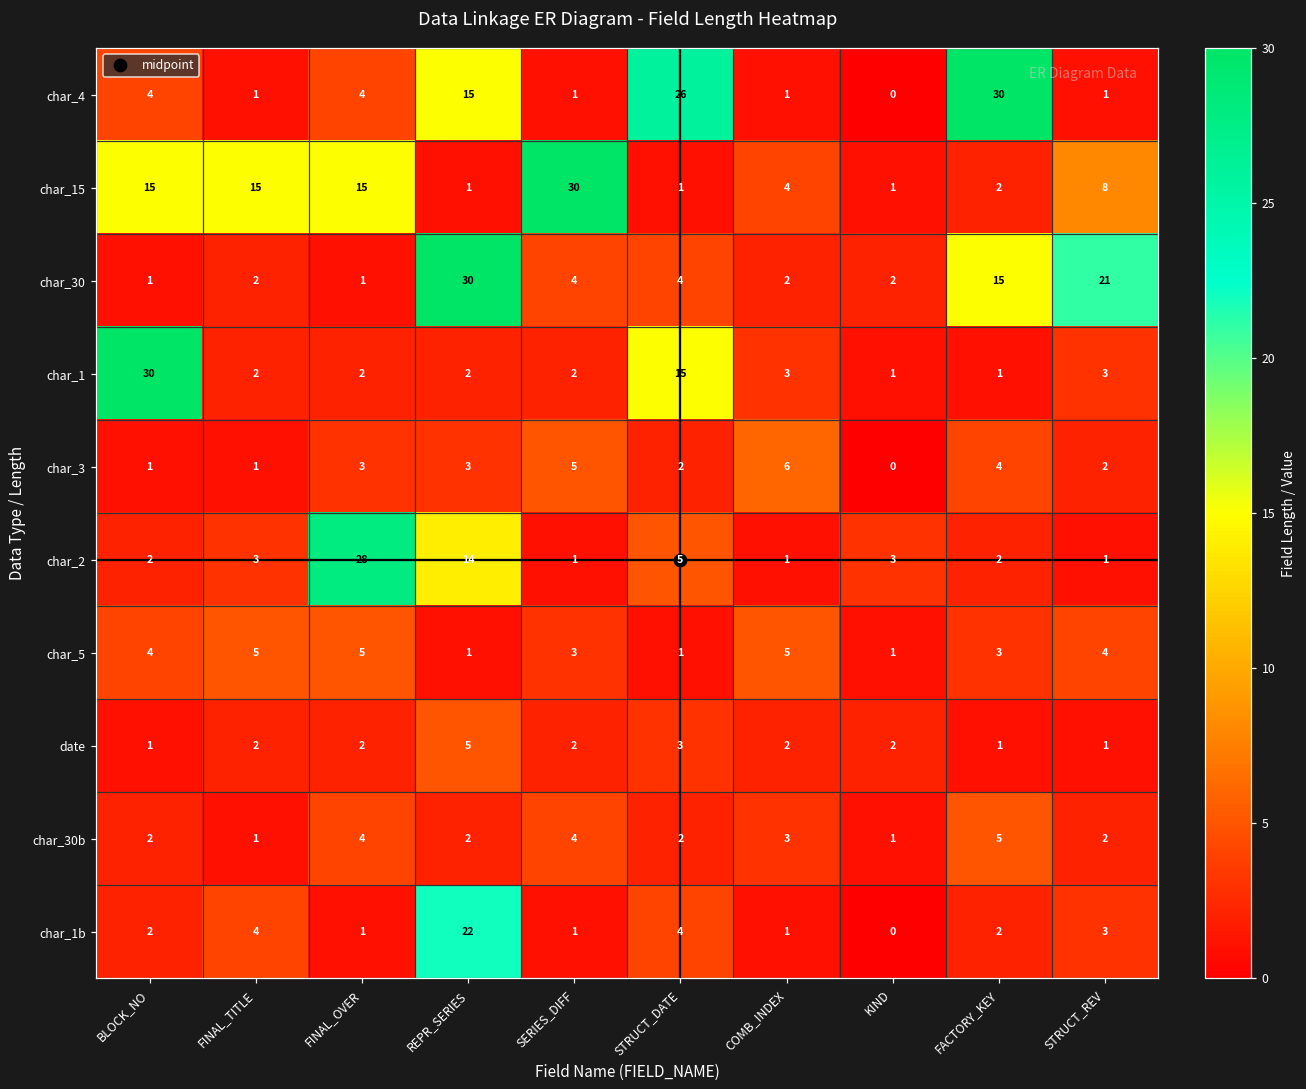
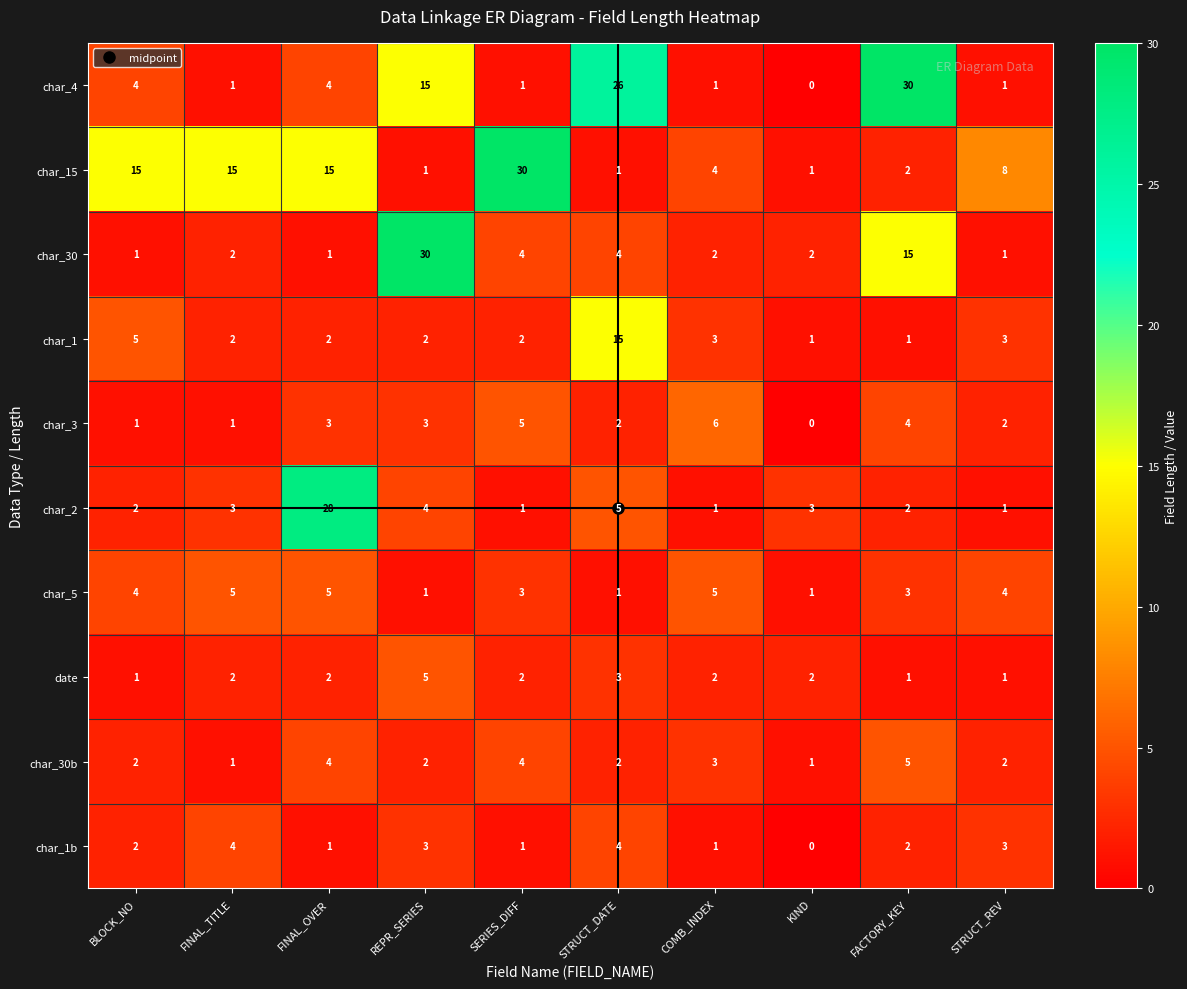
char_30, STRUCT_REV: 21 -> 1
char_1, BLOCK_NO: 30 -> 5
char_2, REPR_SERIES: 14 -> 4
char_1b, REPR_SERIES: 22 -> 3
